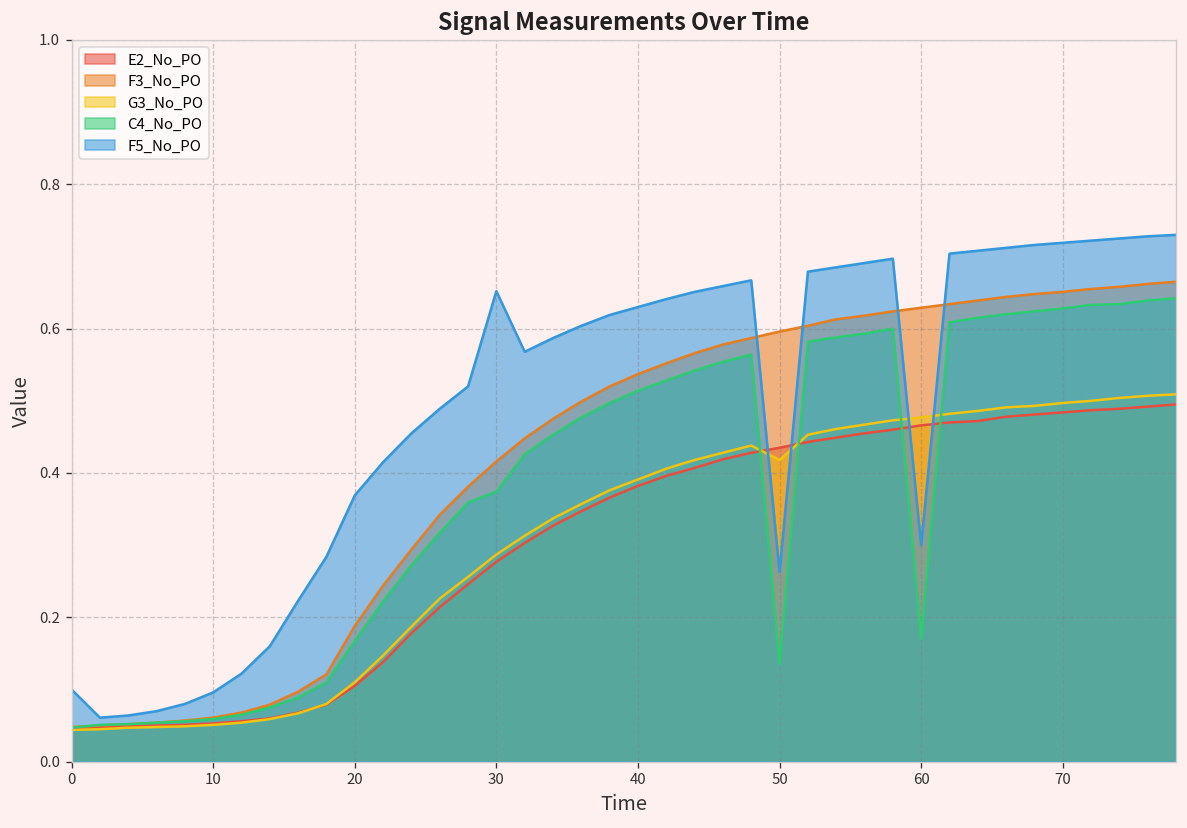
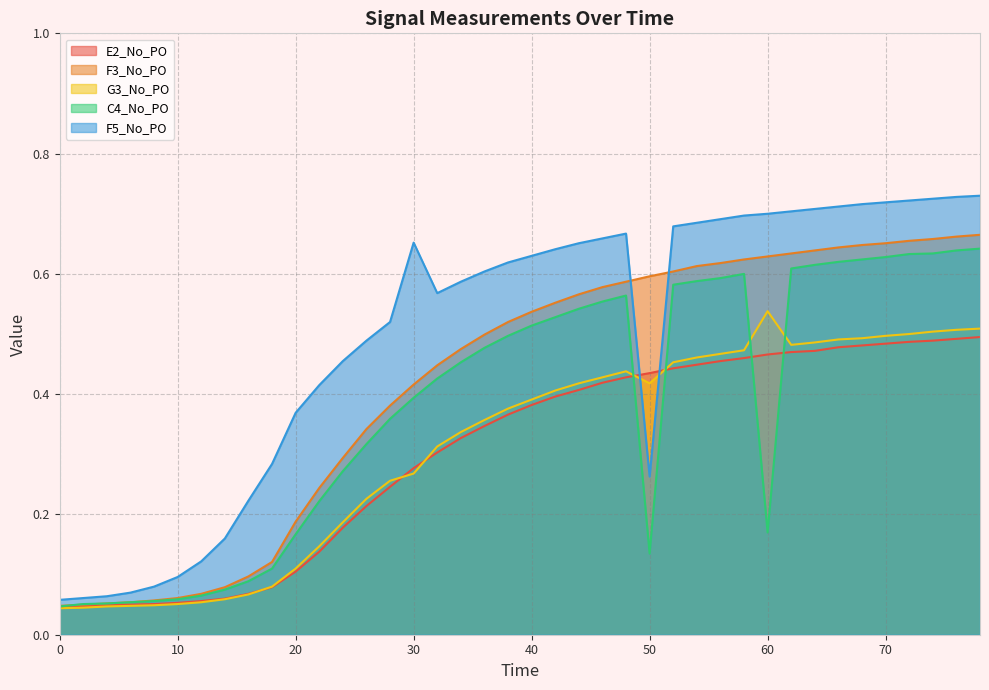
F5_No_PO, 0: 0.10 -> 0.06
G3_No_PO, 30: 0.29 -> 0.27
C4_No_PO, 30: 0.37 -> 0.39
G3_No_PO, 60: 0.48 -> 0.54
F5_No_PO, 60: 0.3 -> 0.7
